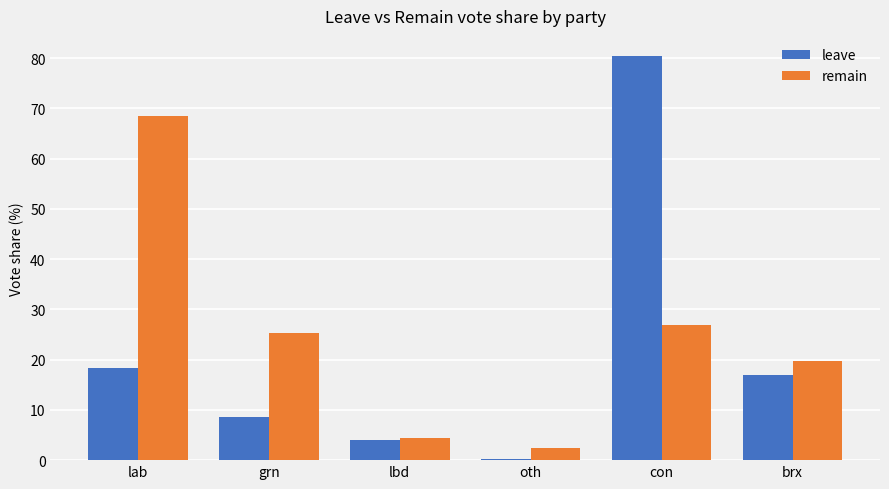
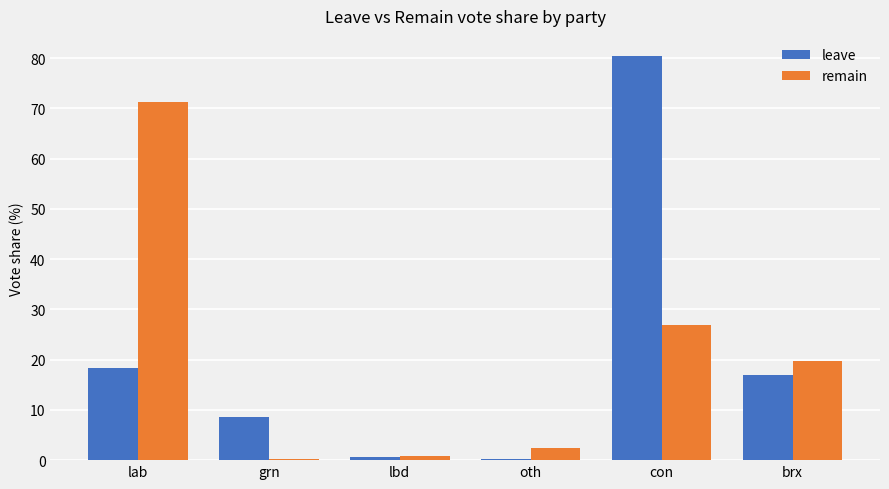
remain, lab: 68 -> 71
remain, grn: 25 -> 0
leave, lbd: 4 -> 1
remain, lbd: 4 -> 1
